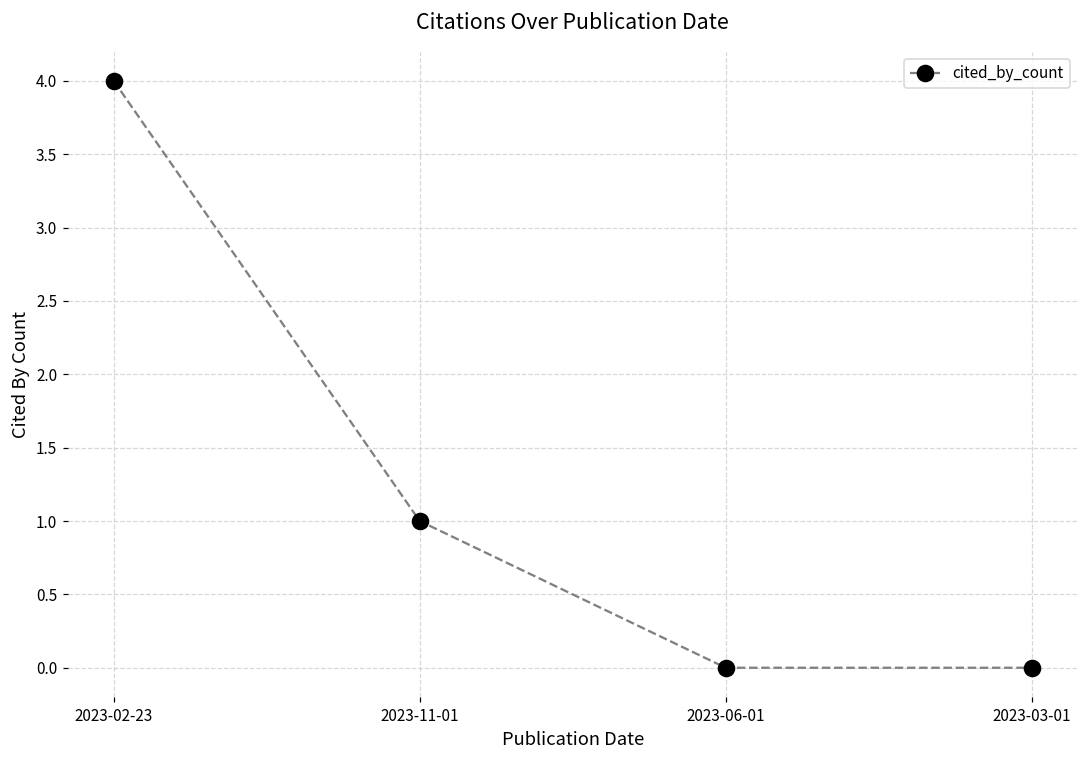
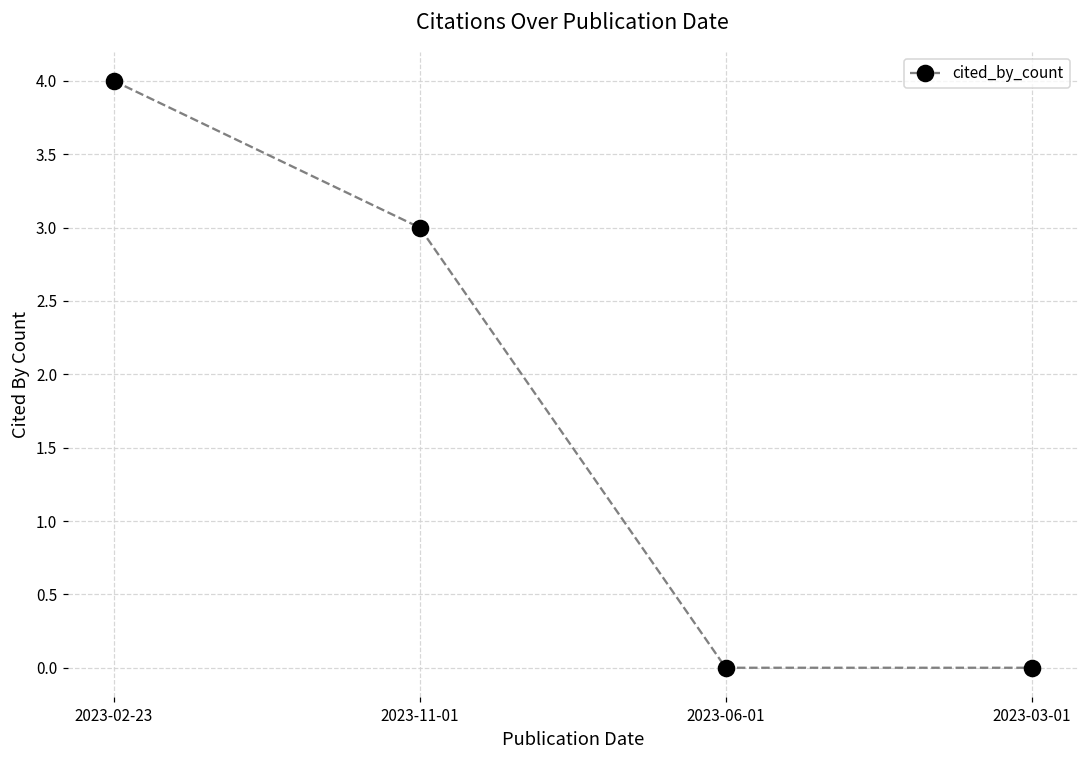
2023-11-01: 1 -> 3
